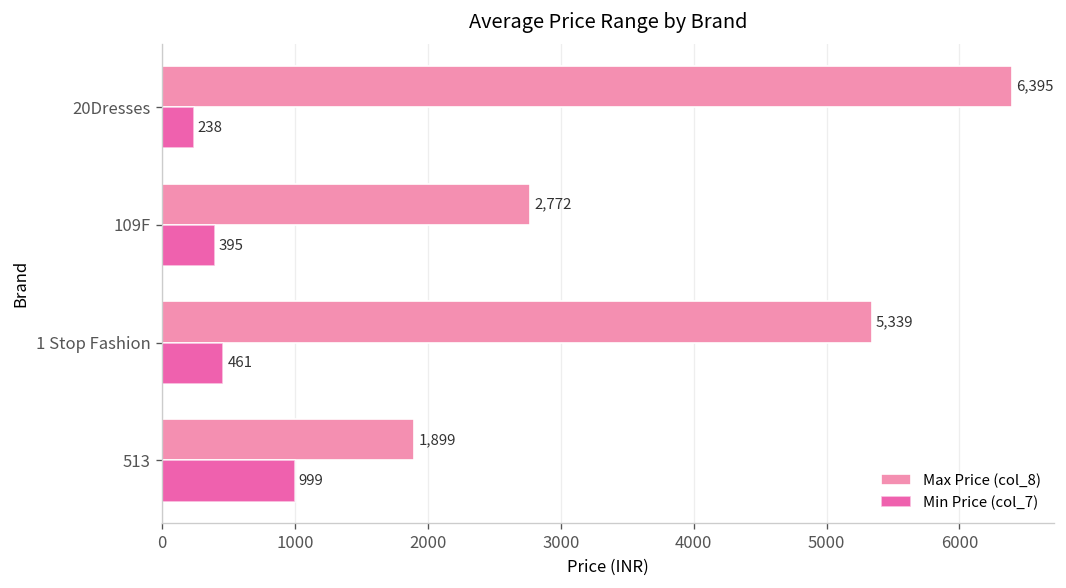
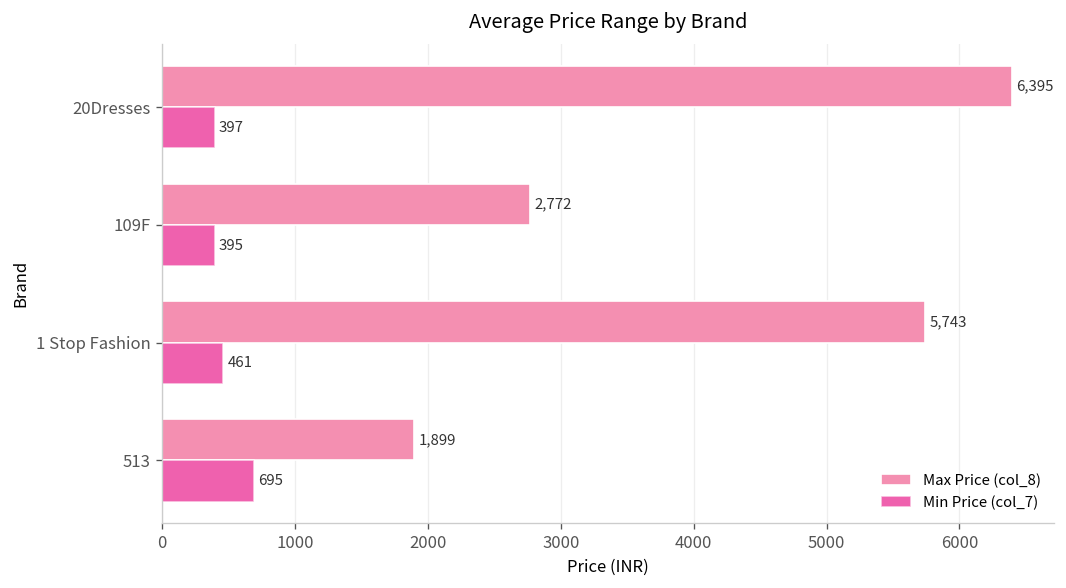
Min Price (col_7), 20Dresses: 238 -> 397
Max Price (col_8), 1 Stop Fashion: 5,339 -> 5,743
Min Price (col_7), 513: 999 -> 695
